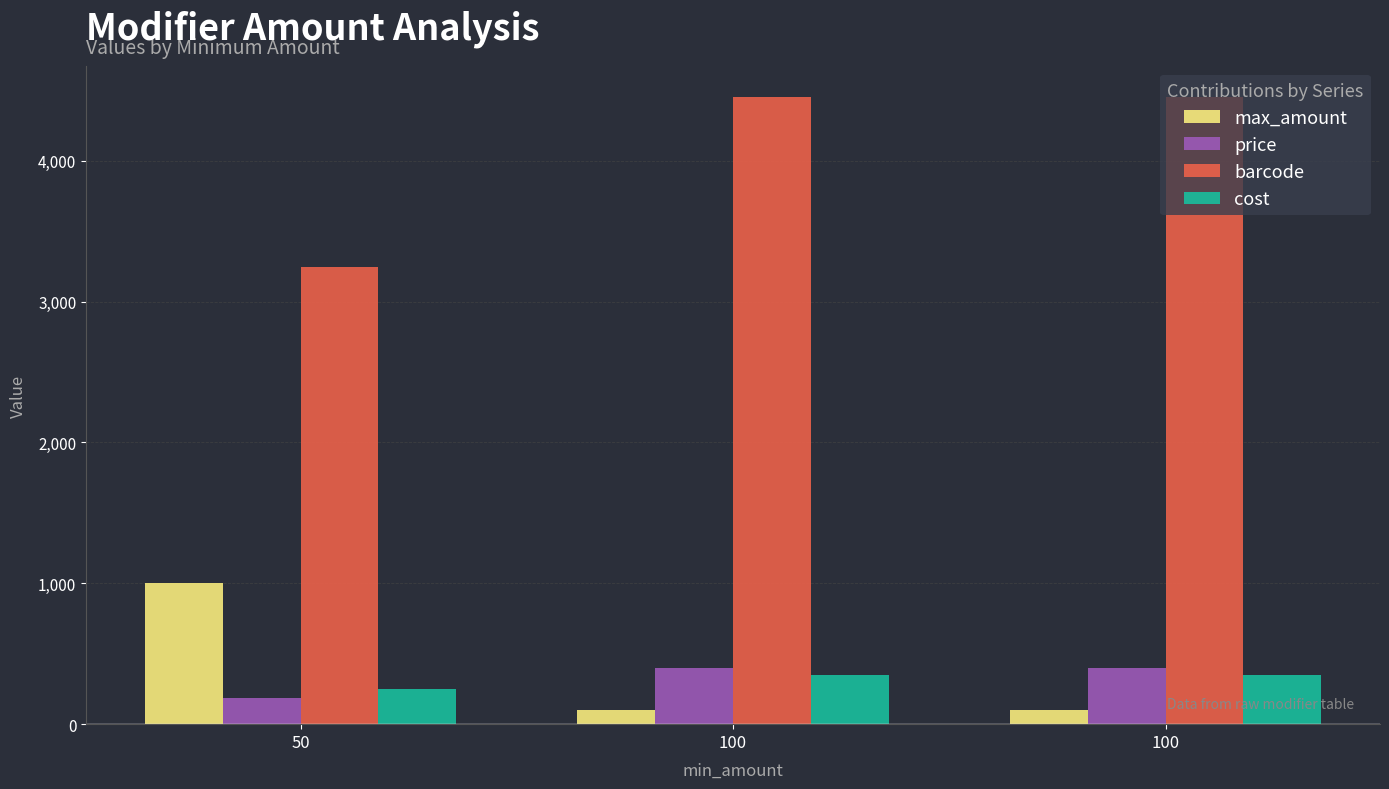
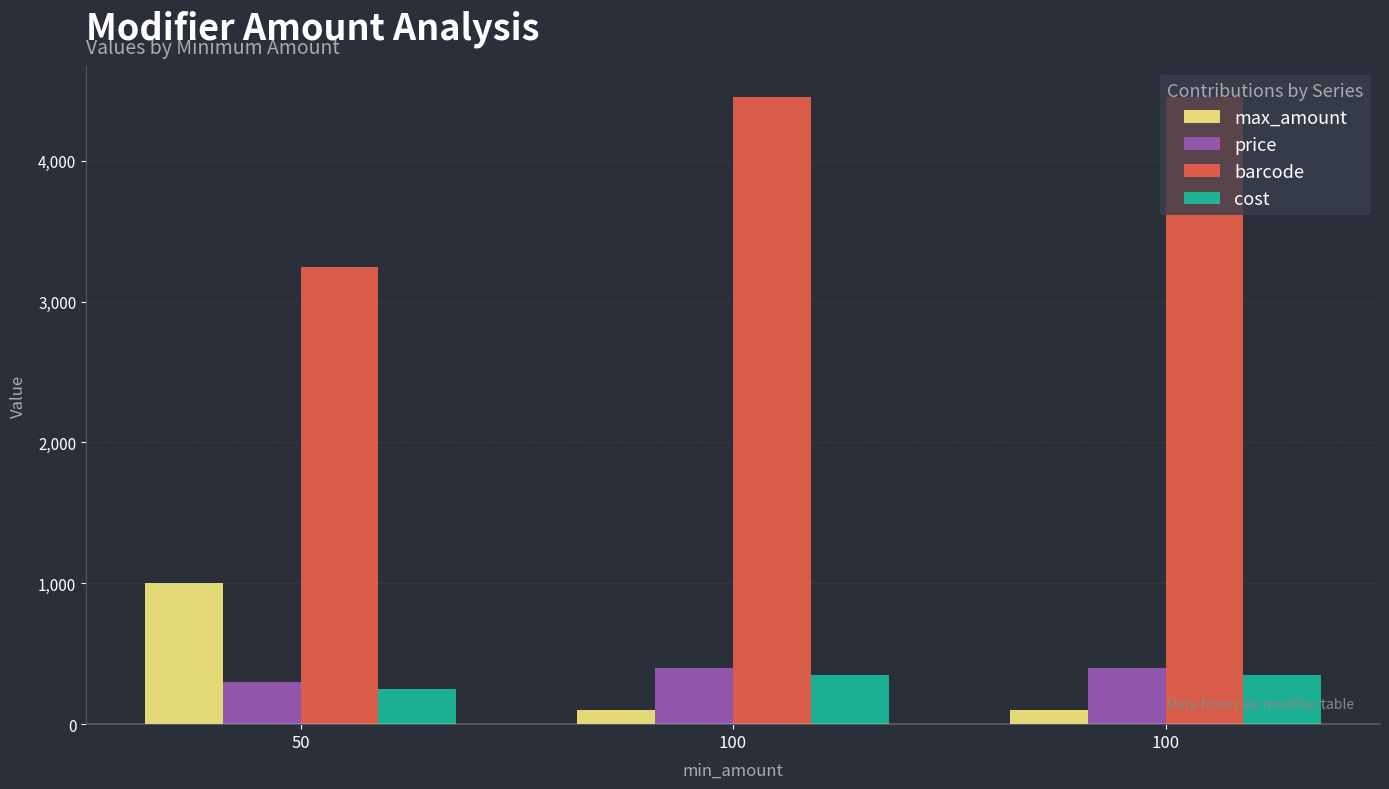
price, 50: 190 -> 300
